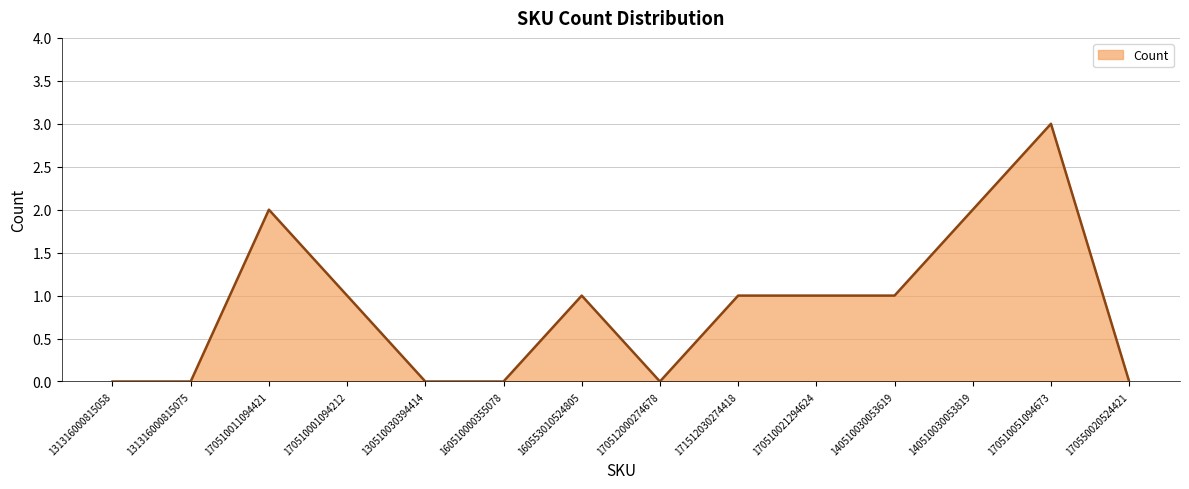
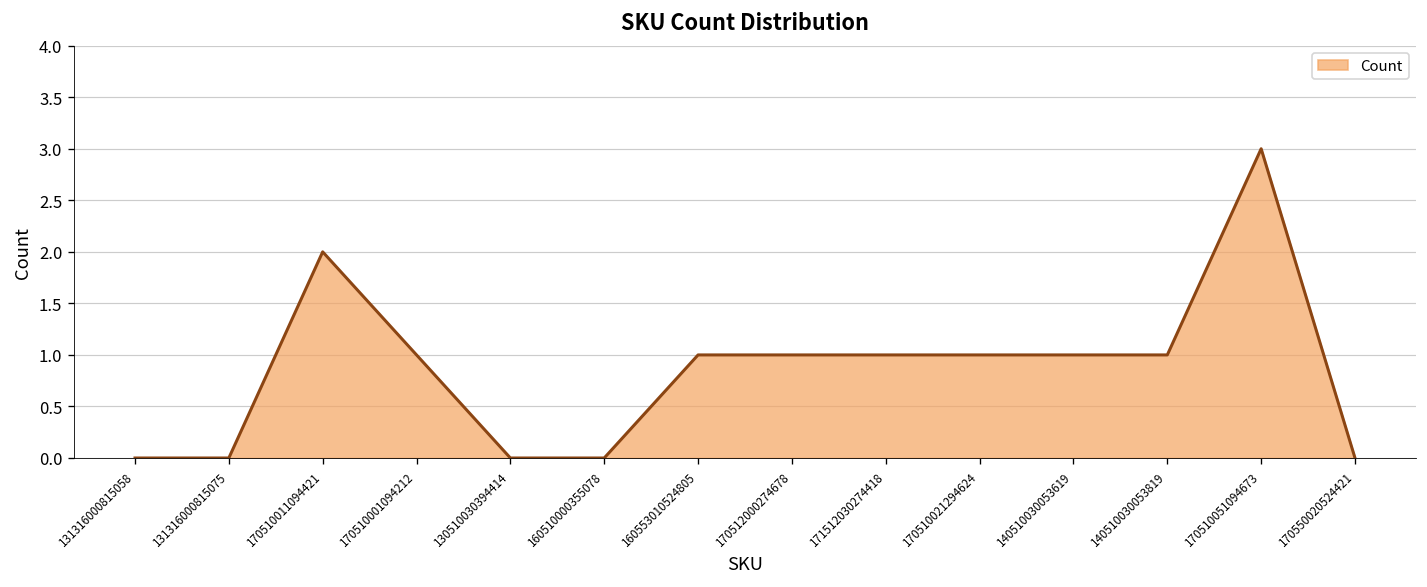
170512000274678: 0 -> 1
140510030053819: 2 -> 1
